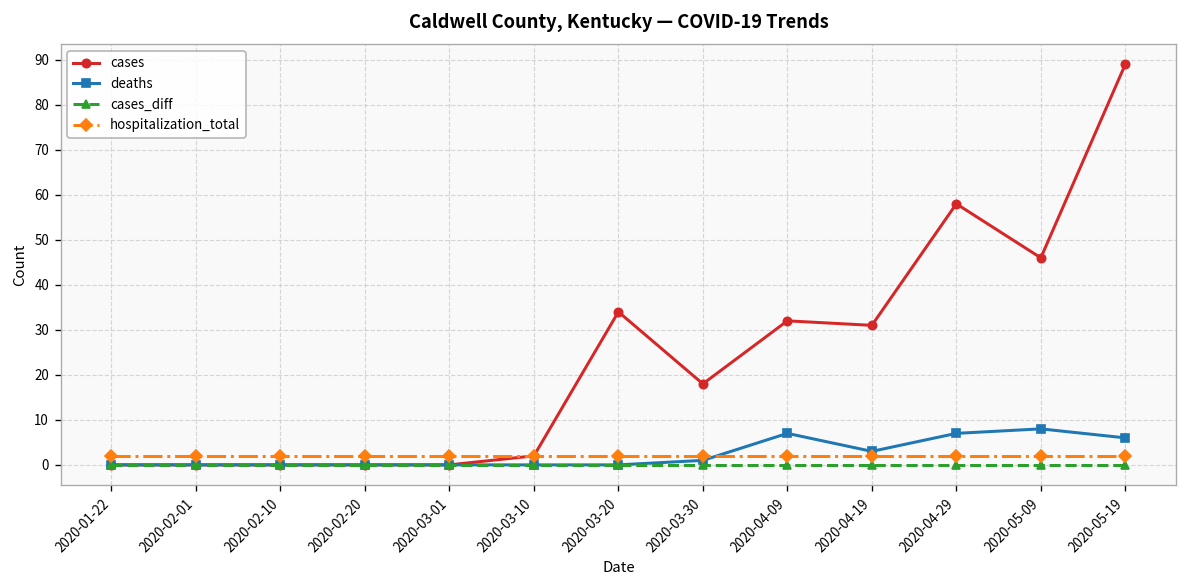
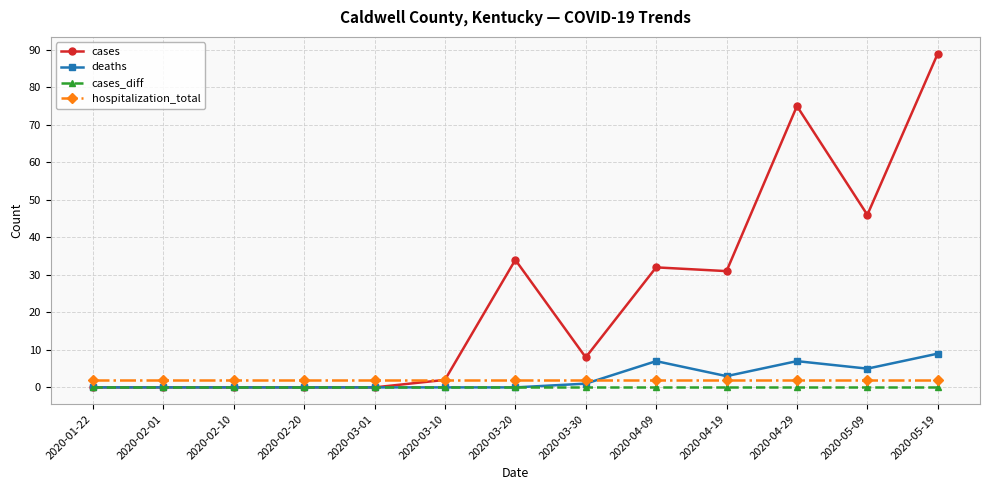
cases, 2020-03-30: 18 -> 8
cases, 2020-04-29: 58 -> 75
deaths, 2020-05-09: 8 -> 5
deaths, 2020-05-19: 6 -> 9
